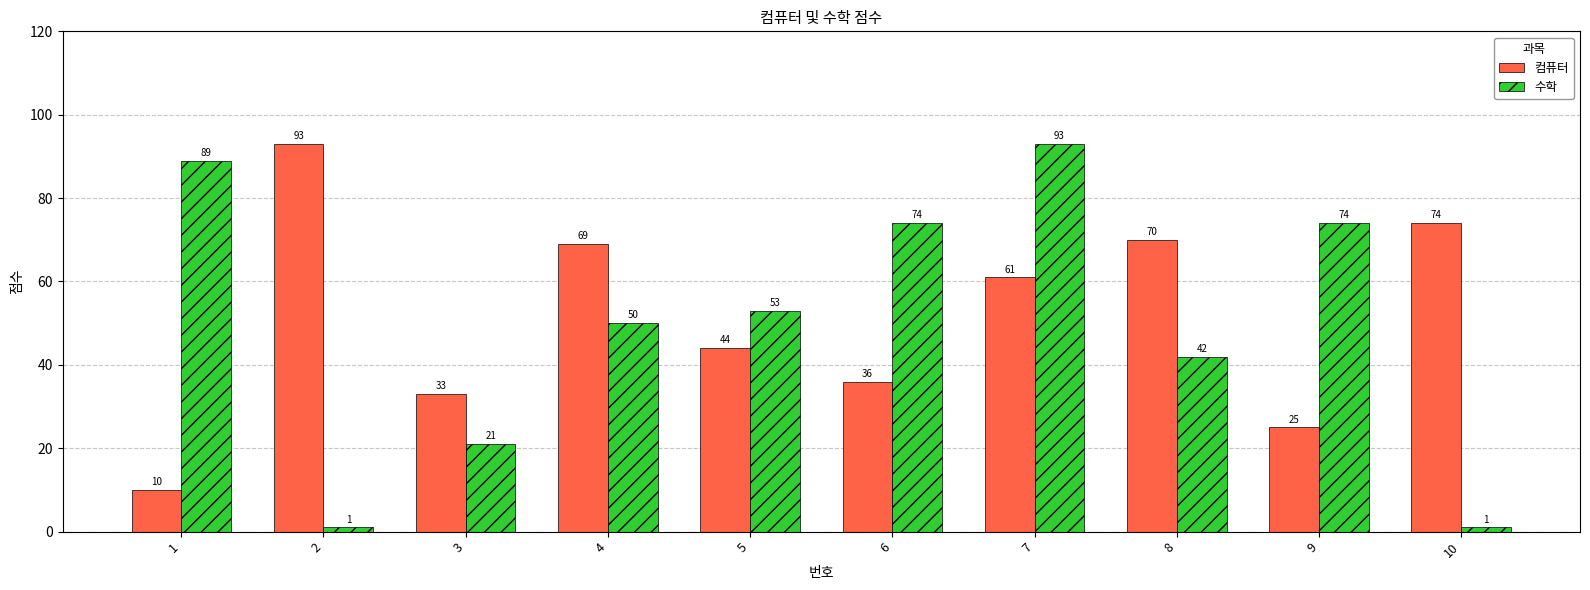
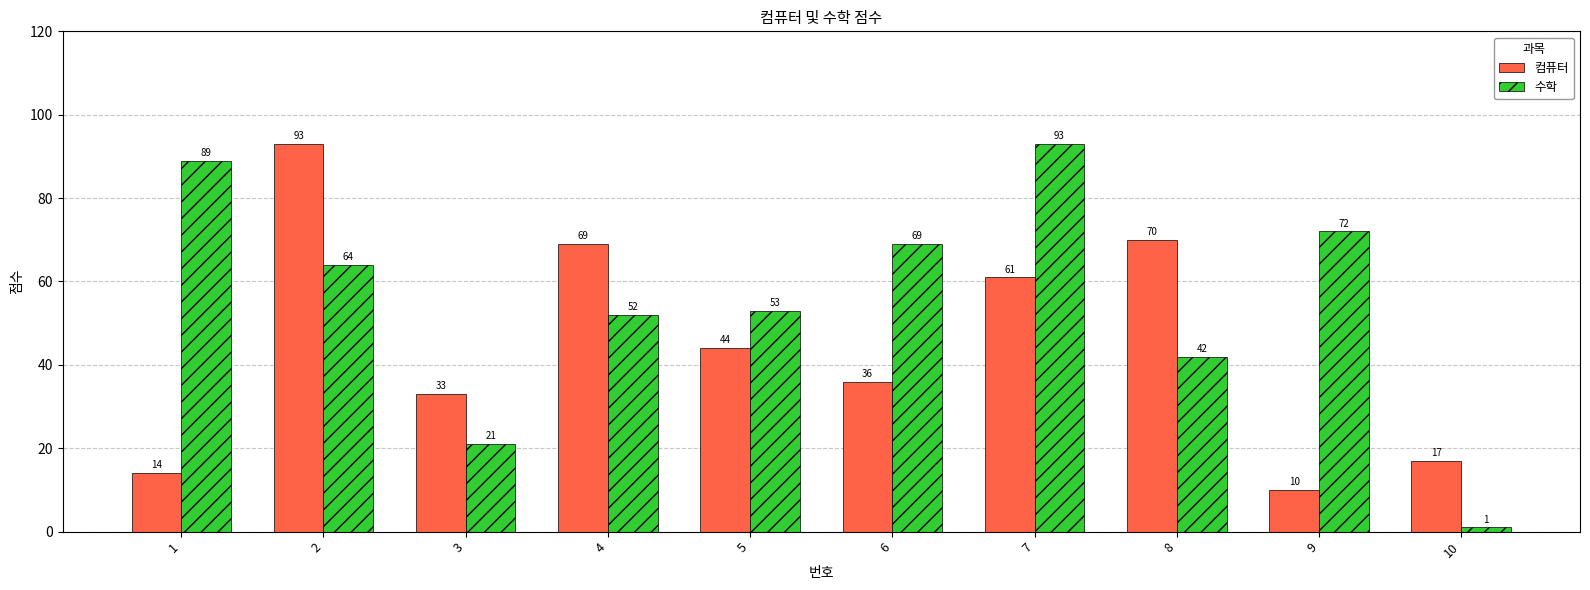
컴퓨터, 1: 10 -> 14
수학, 2: 1 -> 64
수학, 4: 50 -> 52
수학, 6: 74 -> 69
컴퓨터, 9: 25 -> 10
수학, 9: 74 -> 72
컴퓨터, 10: 74 -> 17
